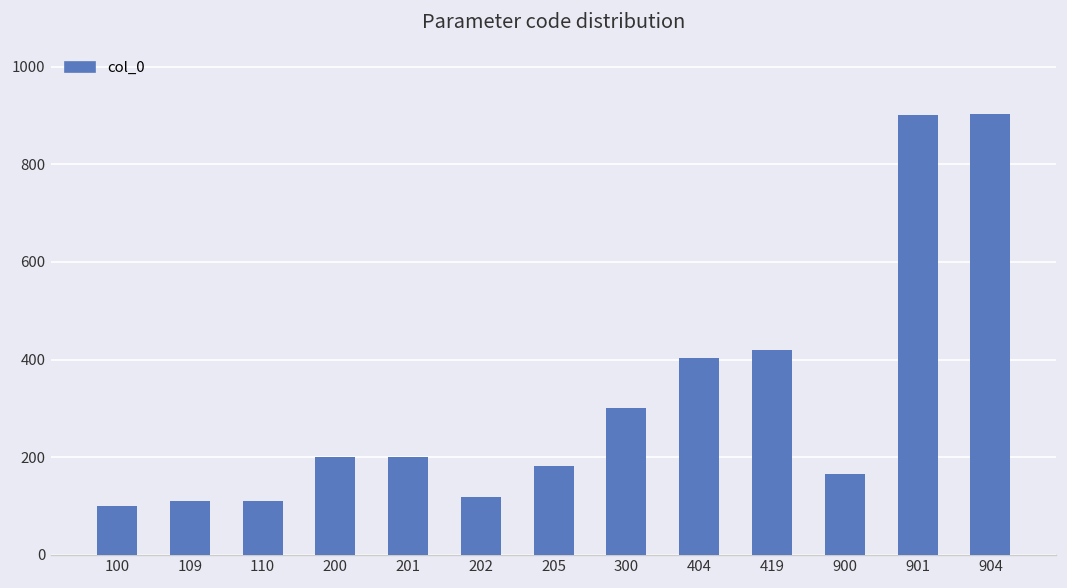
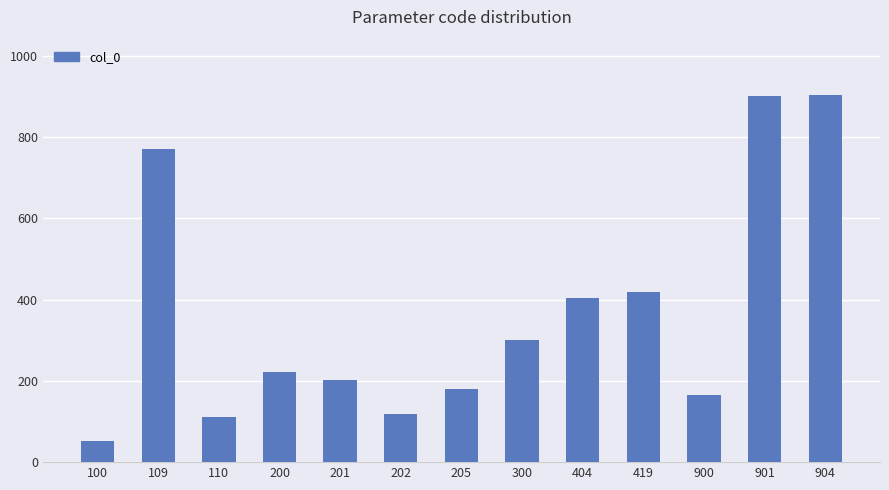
100: 100 -> 50
109: 110 -> 770
200: 200 -> 220
